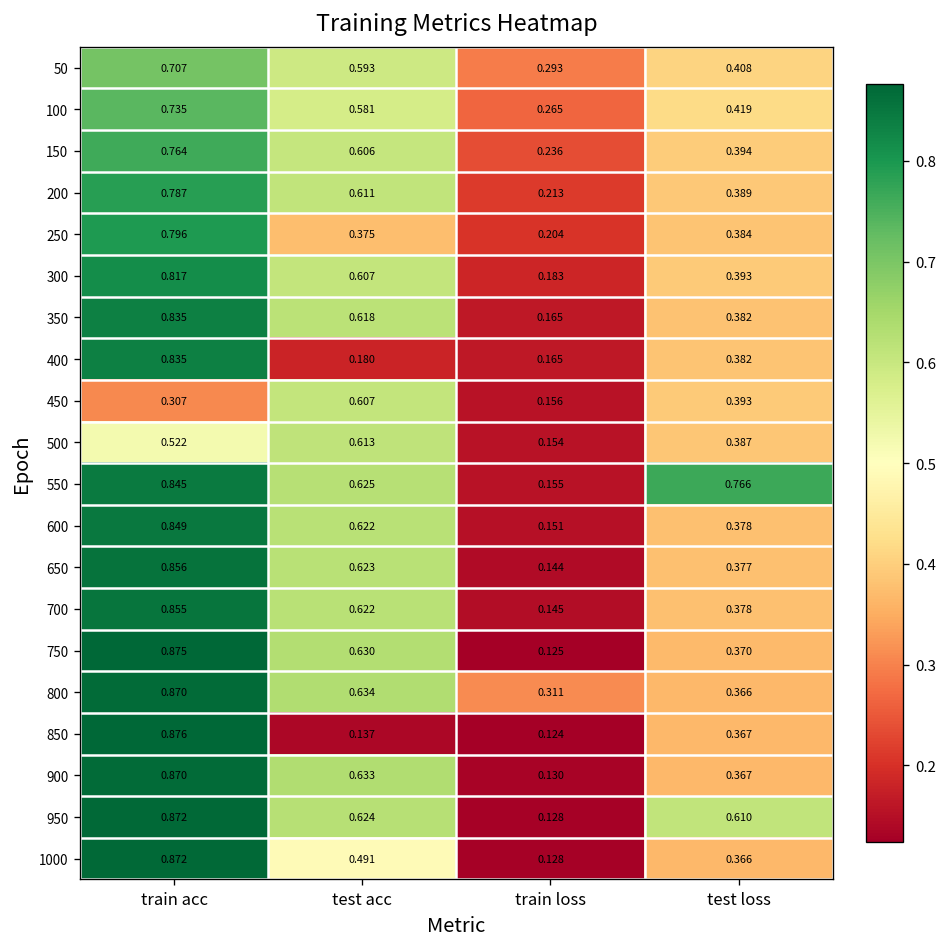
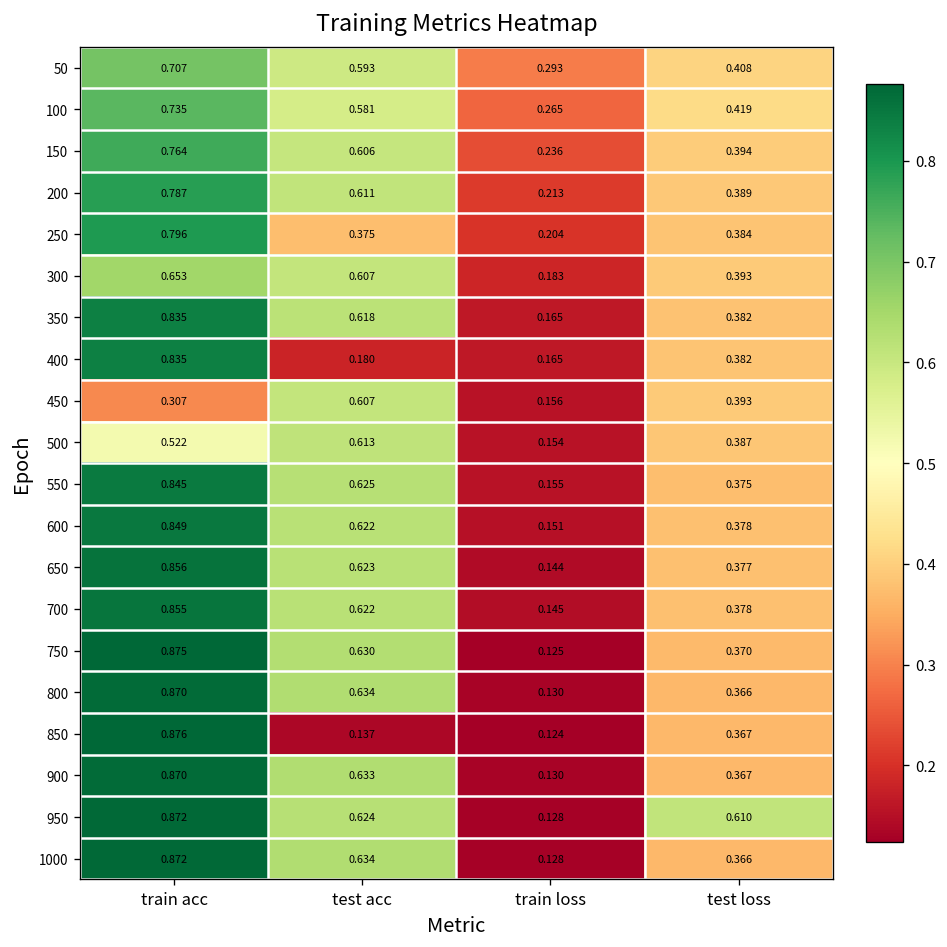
300, train acc: 0.817 -> 0.653
550, test loss: 0.766 -> 0.375
800, train loss: 0.311 -> 0.130
1000, test acc: 0.491 -> 0.634
